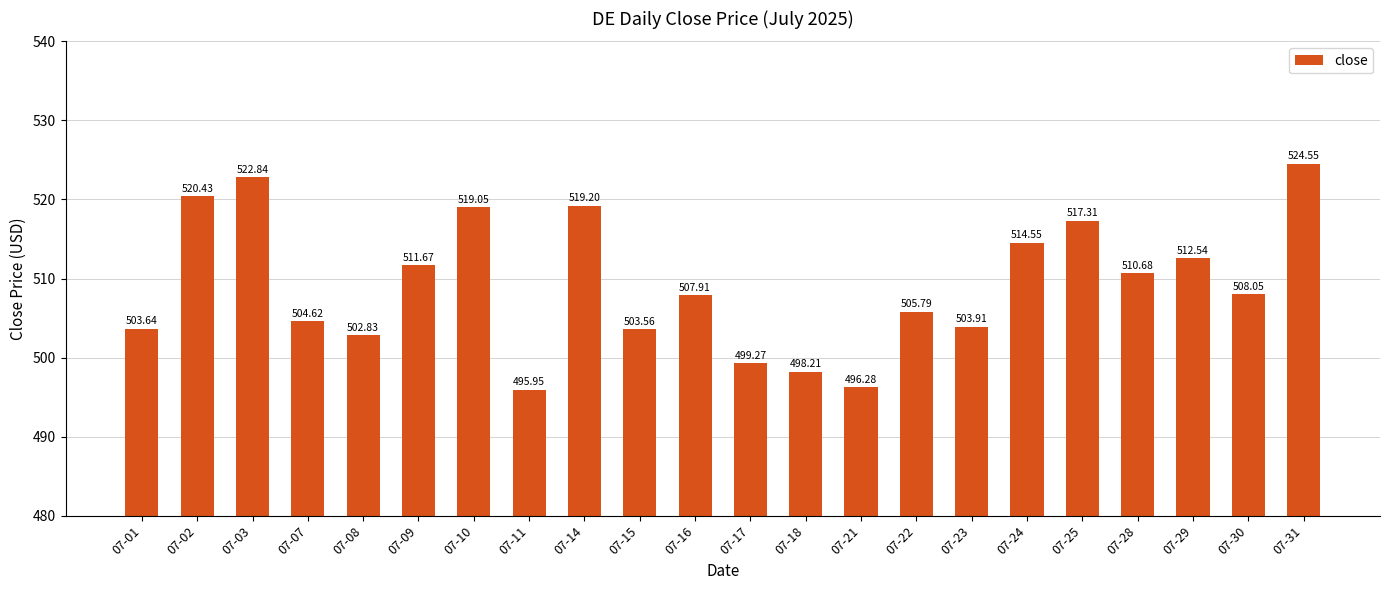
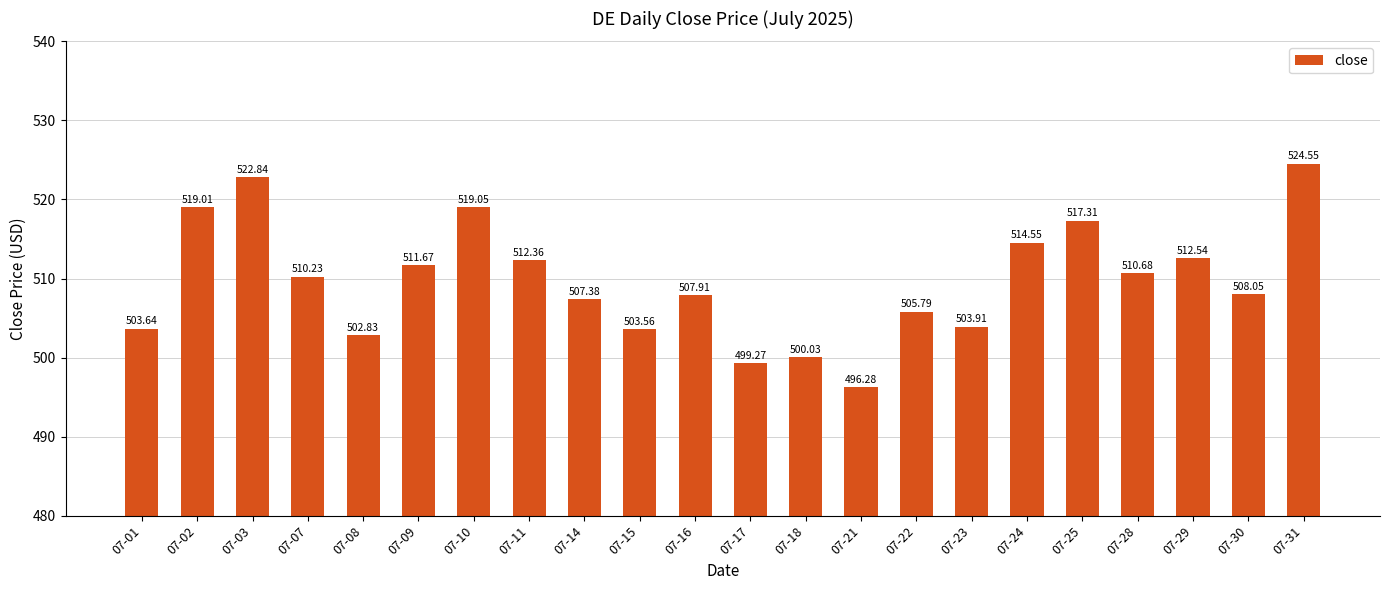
07-02: 520.43 -> 519.01
07-07: 504.62 -> 510.23
07-11: 495.95 -> 512.36
07-14: 519.20 -> 507.38
07-18: 498.21 -> 500.03
